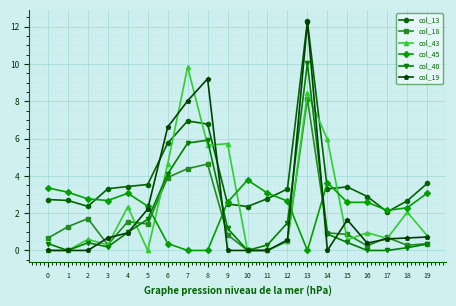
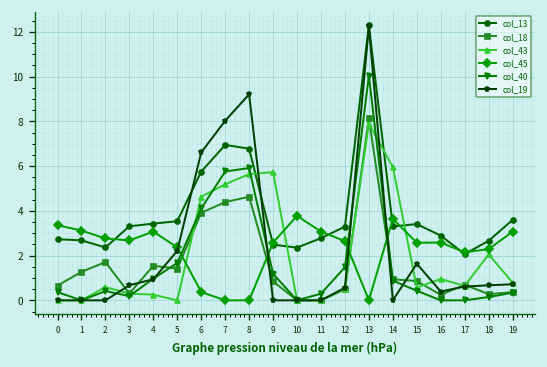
col_43, 4: 2.3 -> 0.3
col_43, 7: 9.8 -> 5.2
col_43, 13: 8.4 -> 7.9
